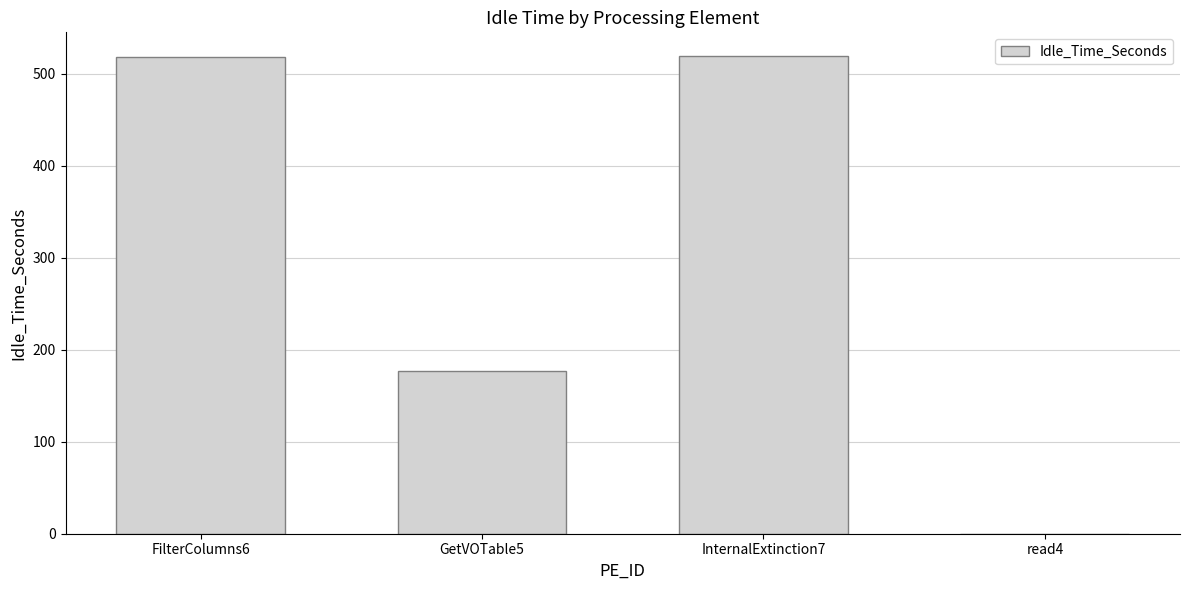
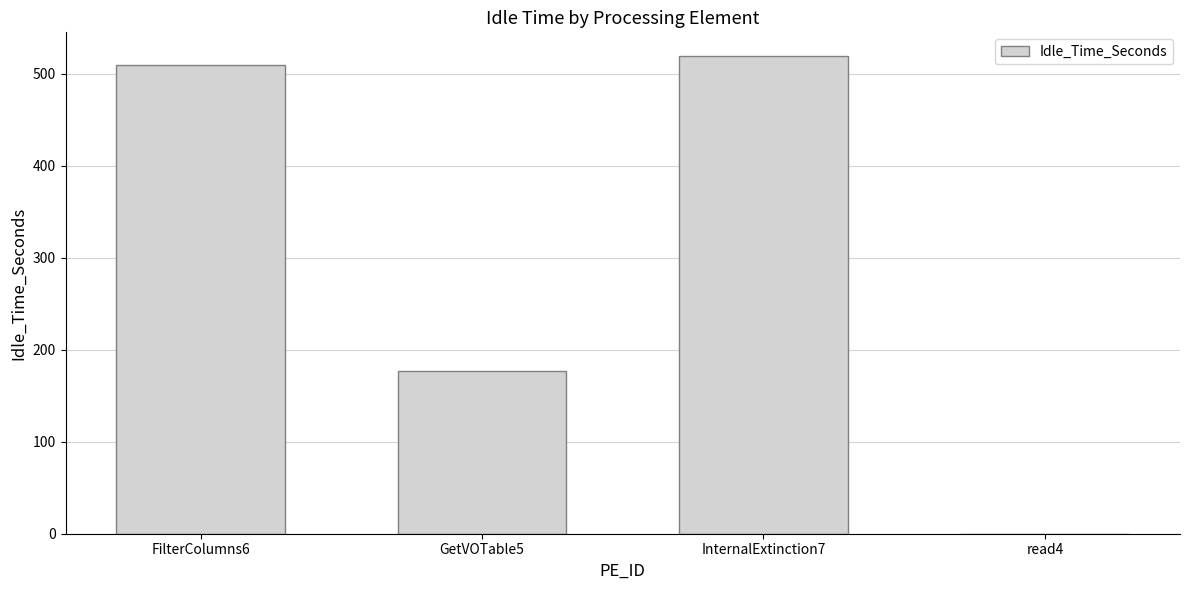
FilterColumns6: 520 -> 510
